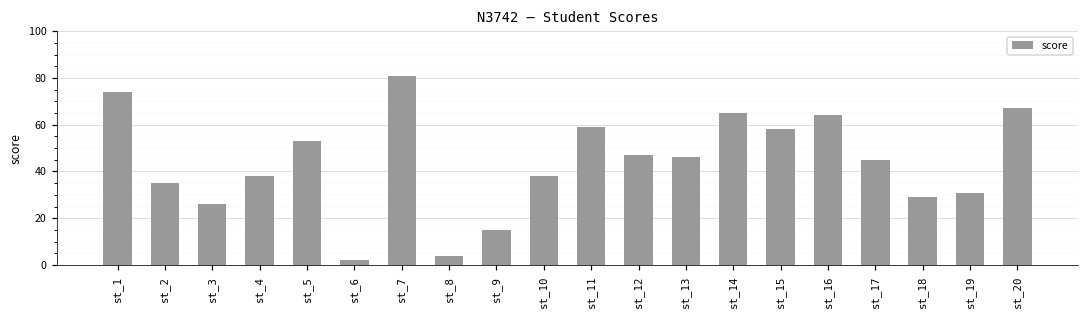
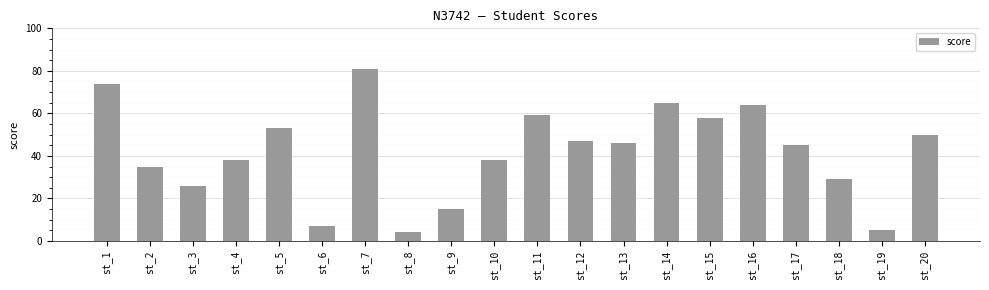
st_6: 2 -> 7
st_19: 31 -> 5
st_20: 67 -> 50
